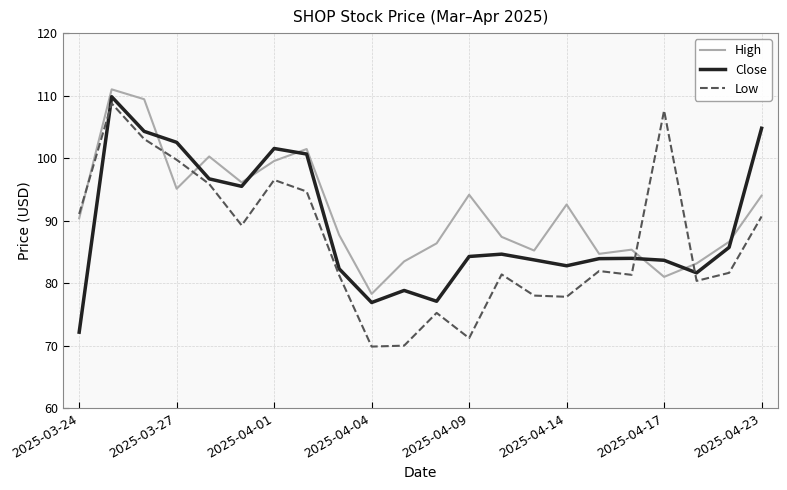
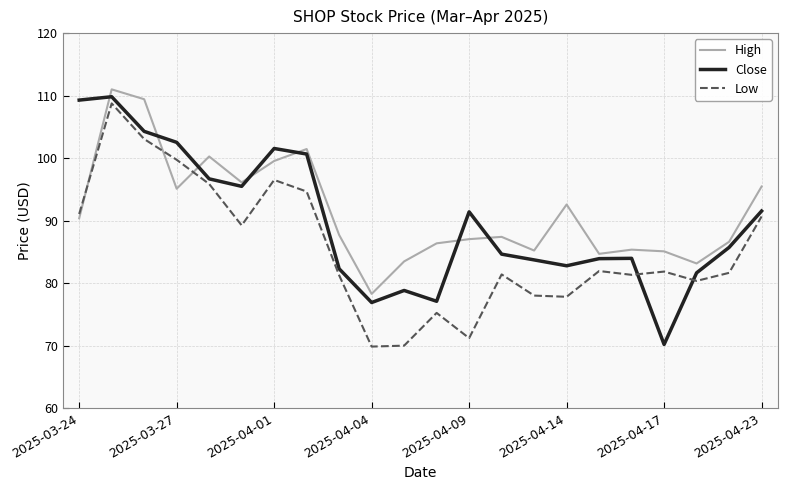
Close, 2025-03-24: 72 -> 109
High, 2025-04-09: 94 -> 87
Close, 2025-04-09: 84 -> 91
High, 2025-04-17: 81 -> 85
Close, 2025-04-17: 84 -> 70
Low, 2025-04-17: 108 -> 82
High, 2025-04-23: 94 -> 95
Close, 2025-04-23: 105 -> 92
